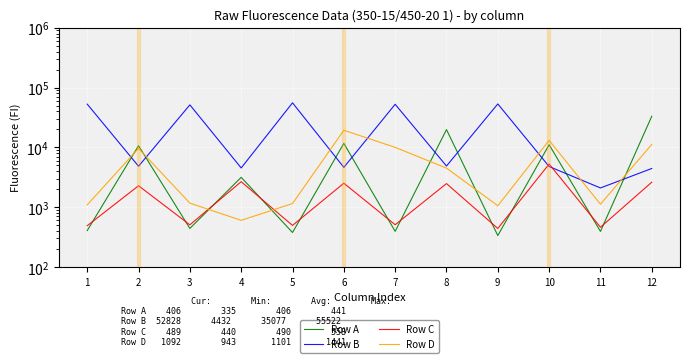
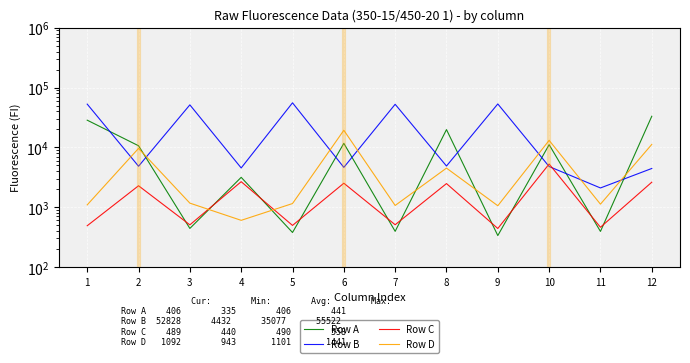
Row A, 1: 400 -> 30000
Row D, 7: 10000 -> 1100
